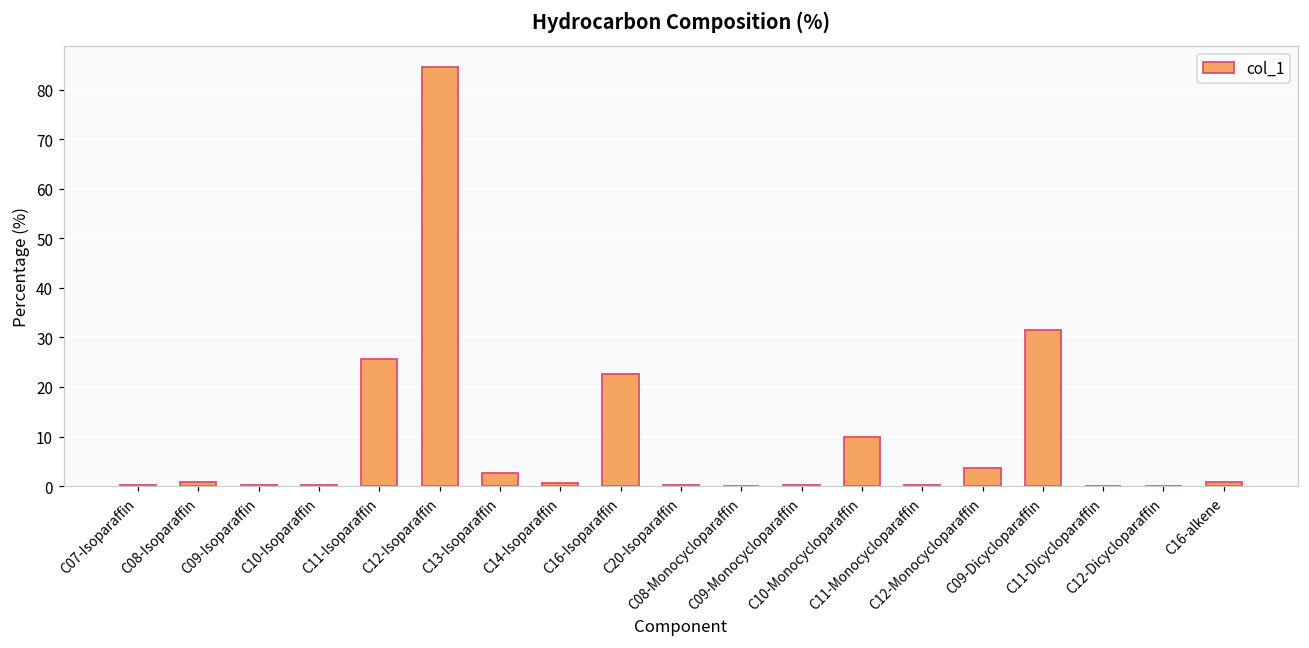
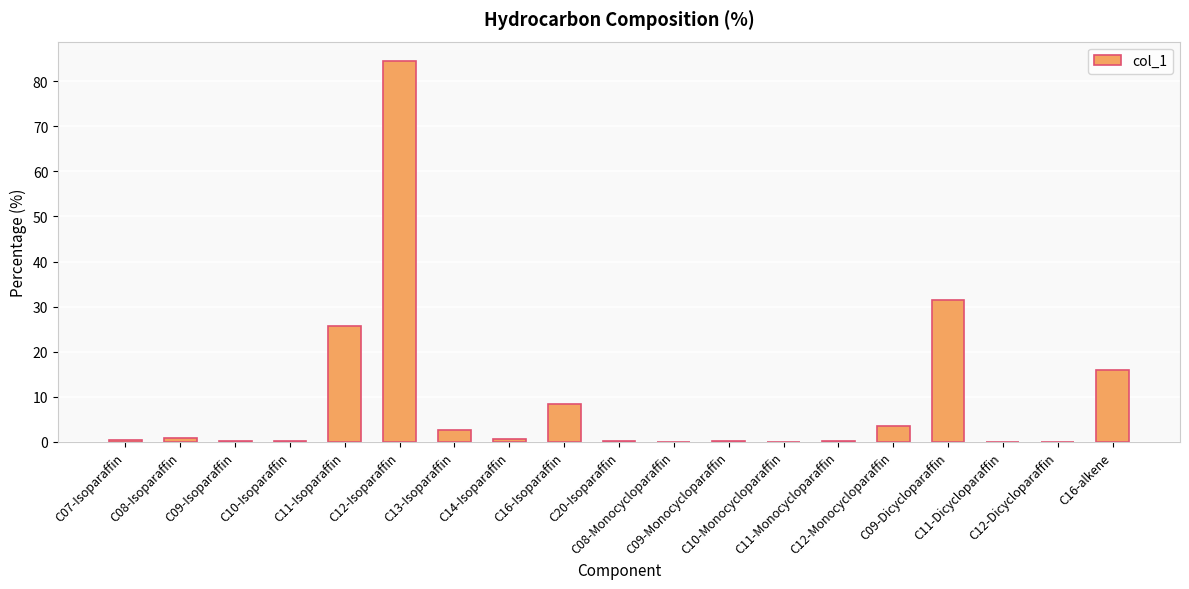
C16-Isoparaffin: 23 -> 8
C10-Monocycloparaffin: 10 -> 0
C16-alkene: 1 -> 16
